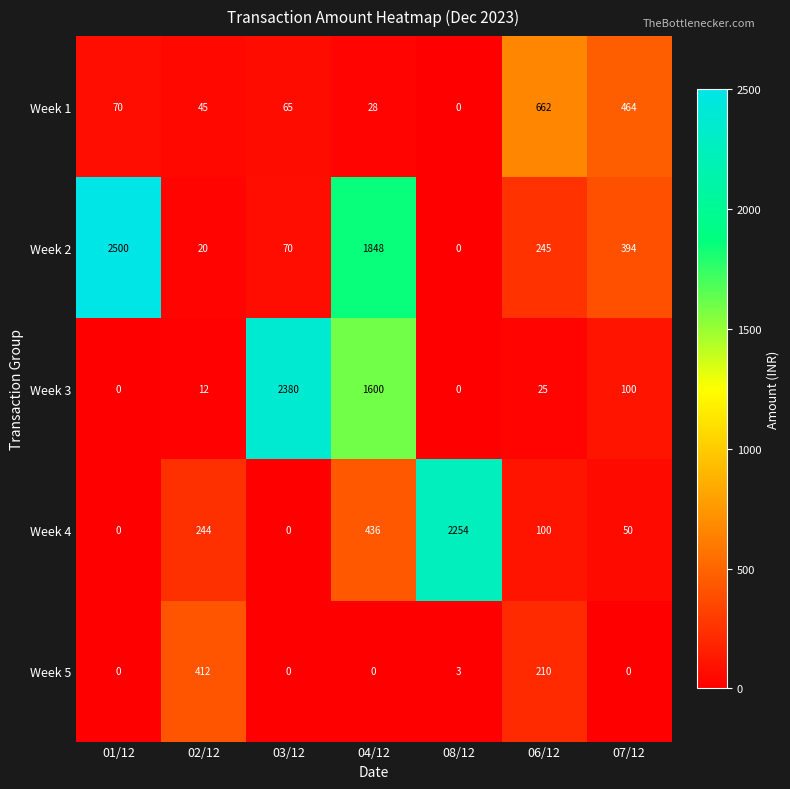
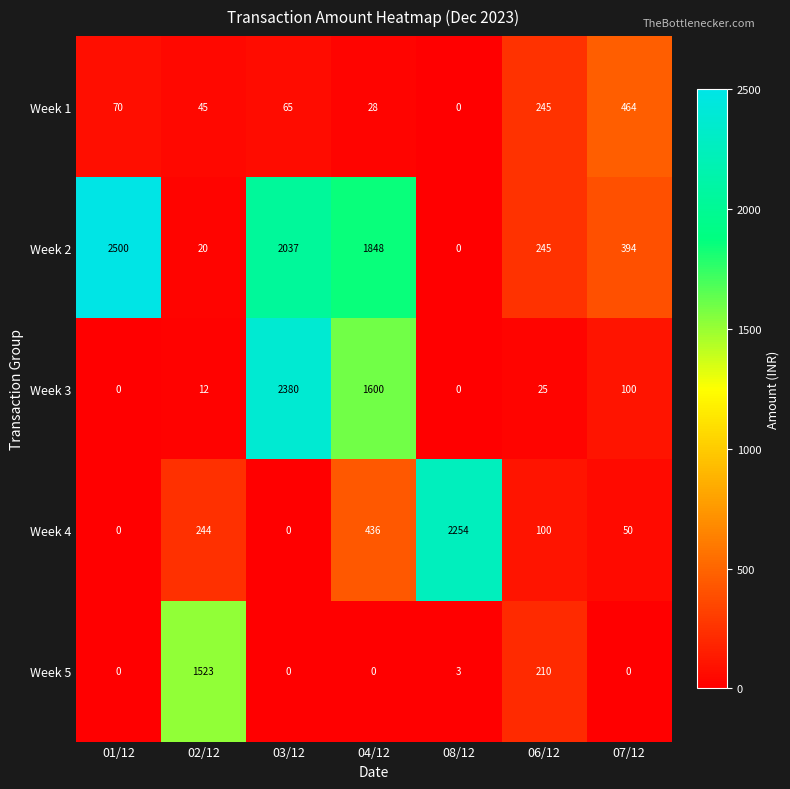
Week 1, 06/12: 662 -> 245
Week 2, 03/12: 70 -> 2037
Week 5, 02/12: 412 -> 1523
